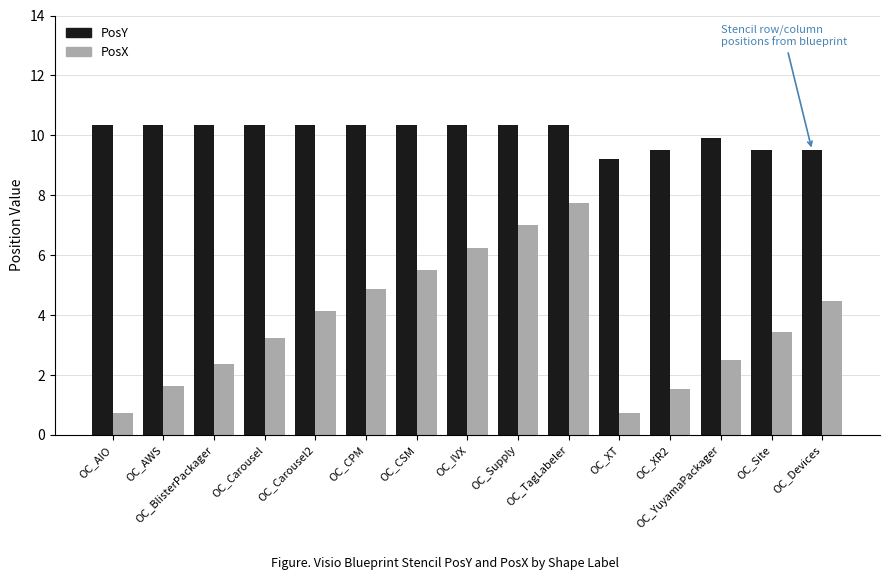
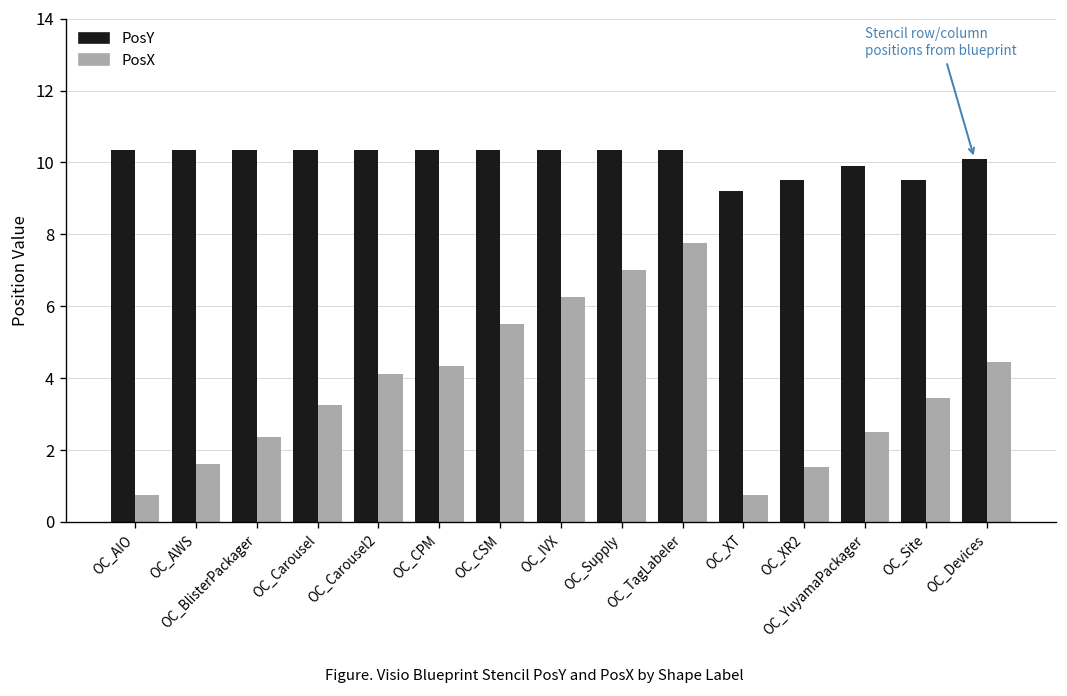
PosX, OC_CPM: 4.9 -> 4.3
PosY, OC_Devices: 9.5 -> 10.1
